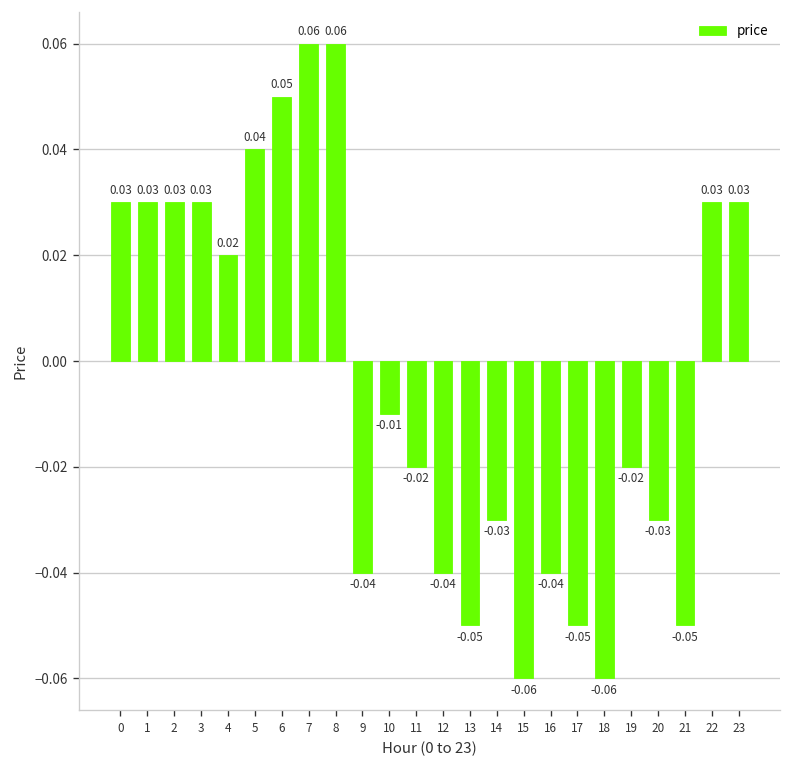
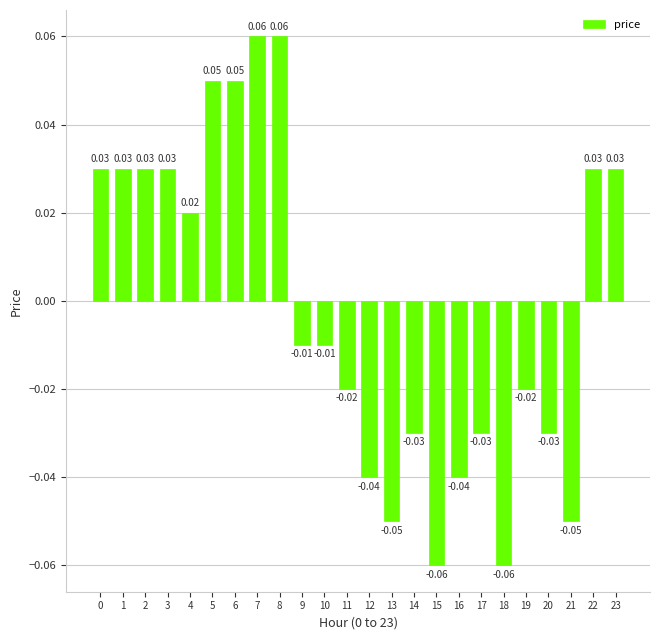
5: 0.04 -> 0.05
9: -0.04 -> -0.01
17: -0.05 -> -0.03
